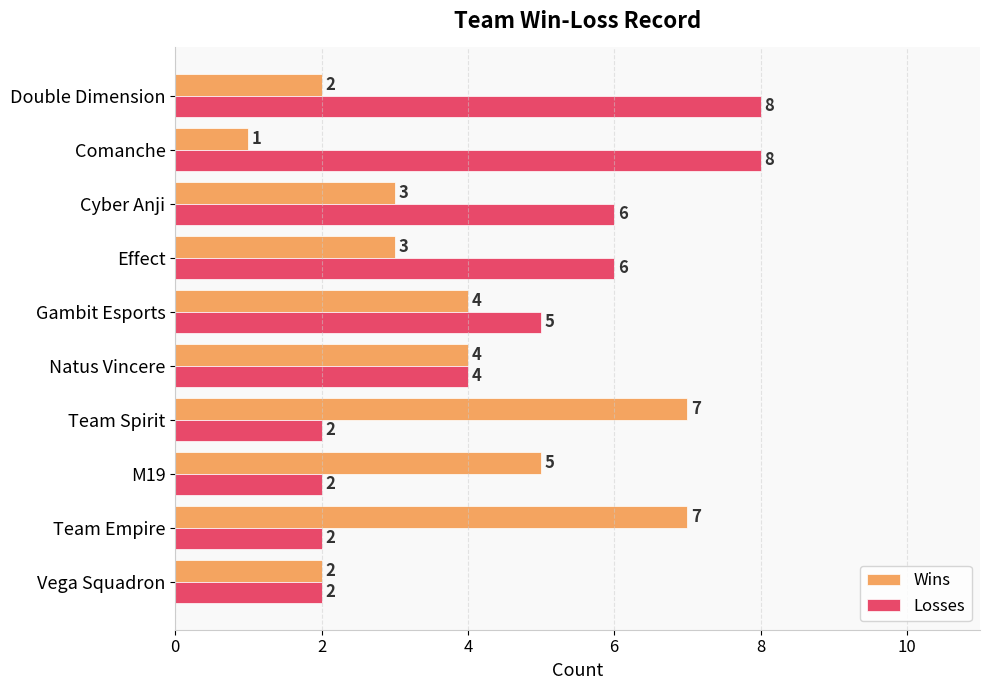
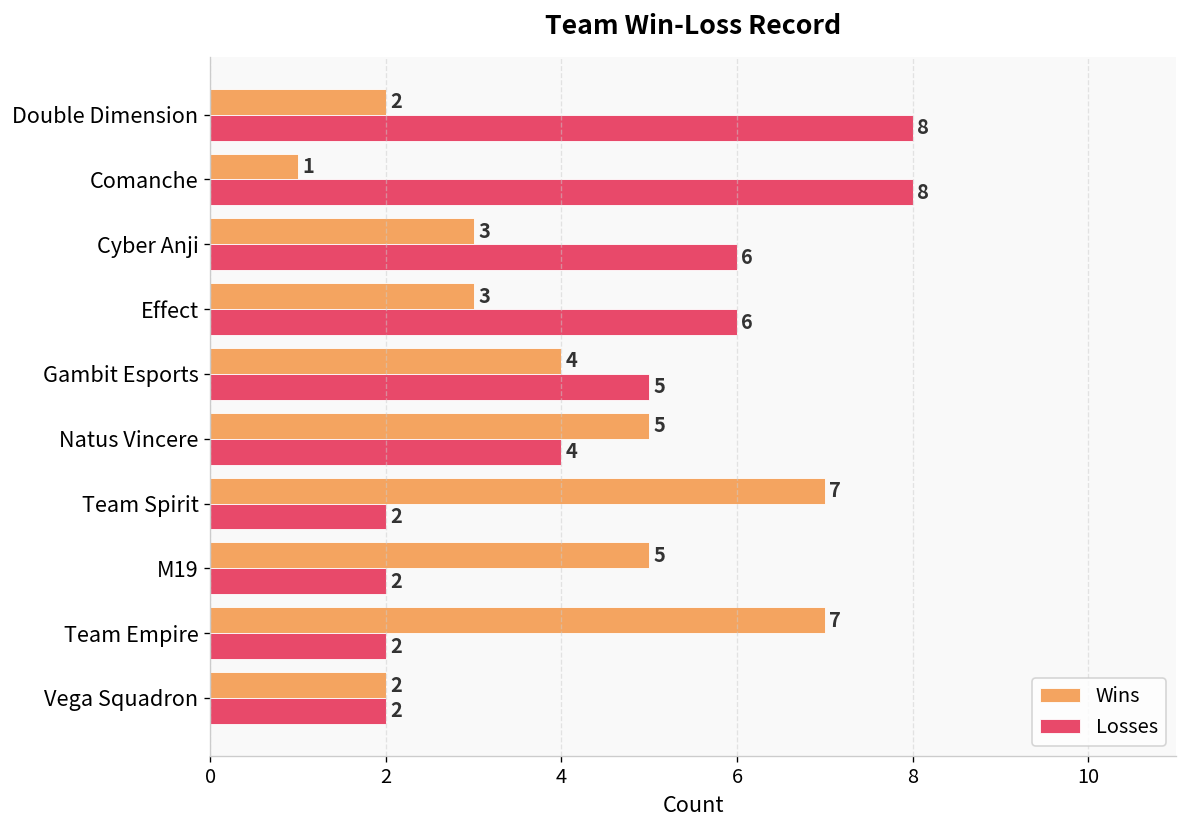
Wins, Natus Vincere: 4 -> 5
